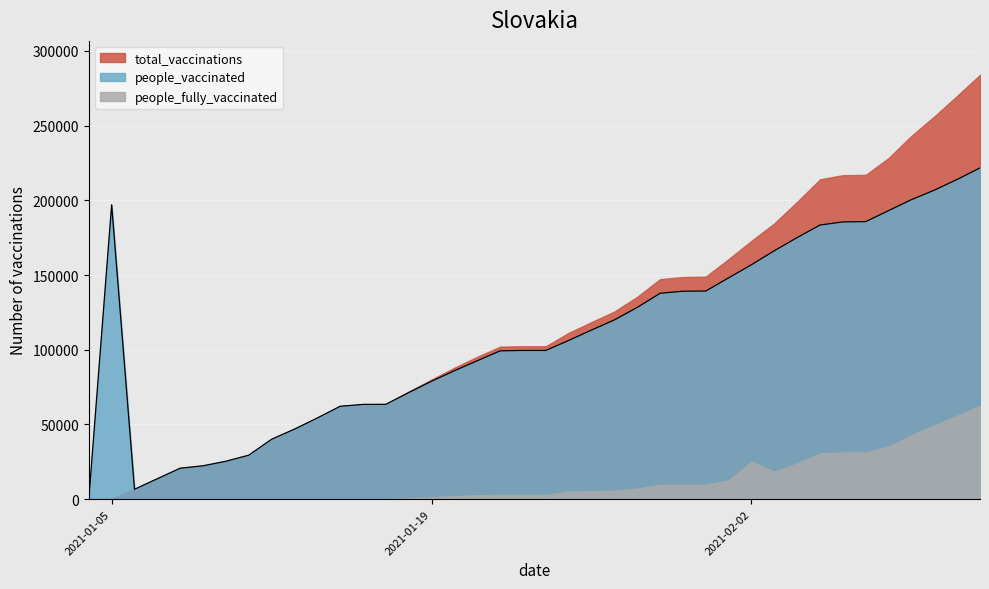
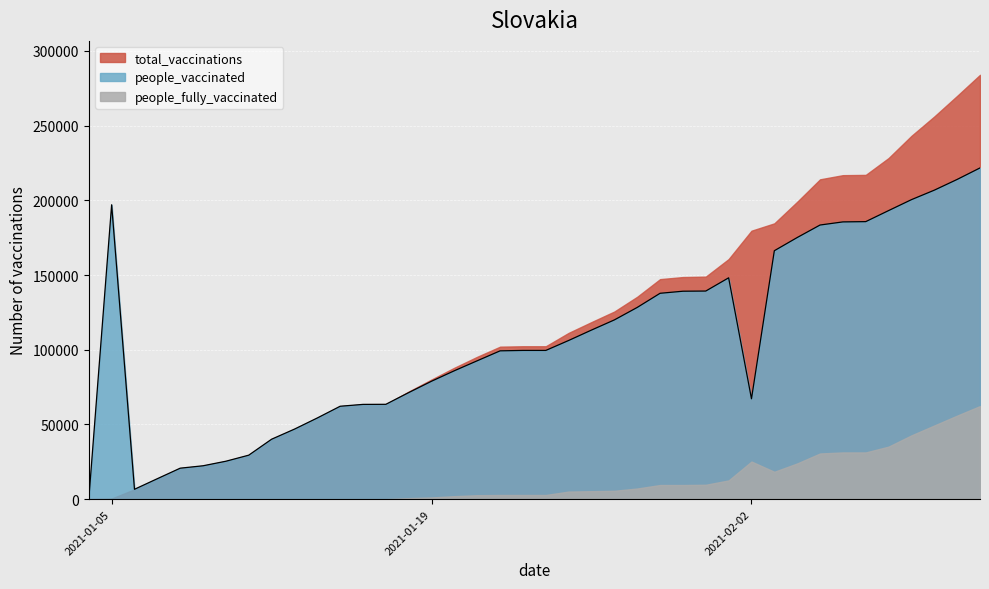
total_vaccinations, 2021-02-02: 173000 -> 180000
people_vaccinated, 2021-02-02: 157000 -> 67000
